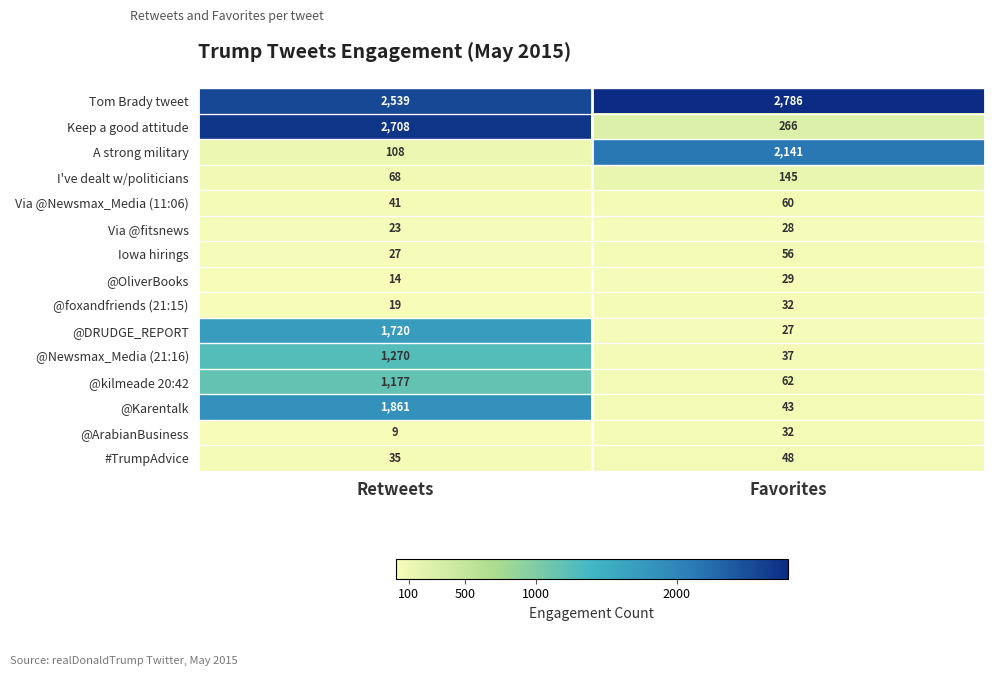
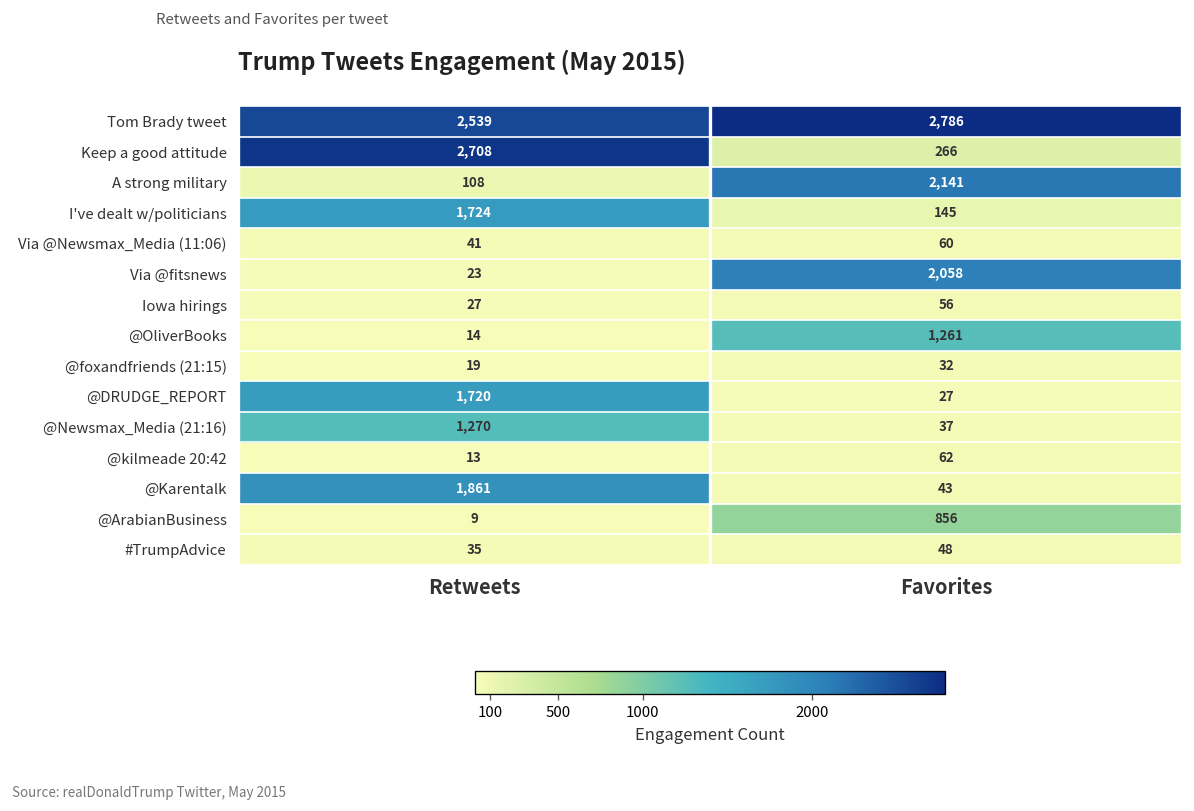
I've dealt w/politicians, Retweets: 68 -> 1,724
Via @fitsnews, Favorites: 28 -> 2,058
@OliverBooks, Favorites: 29 -> 1,261
@kilmeade 20:42, Retweets: 1,177 -> 13
@ArabianBusiness, Favorites: 32 -> 856
